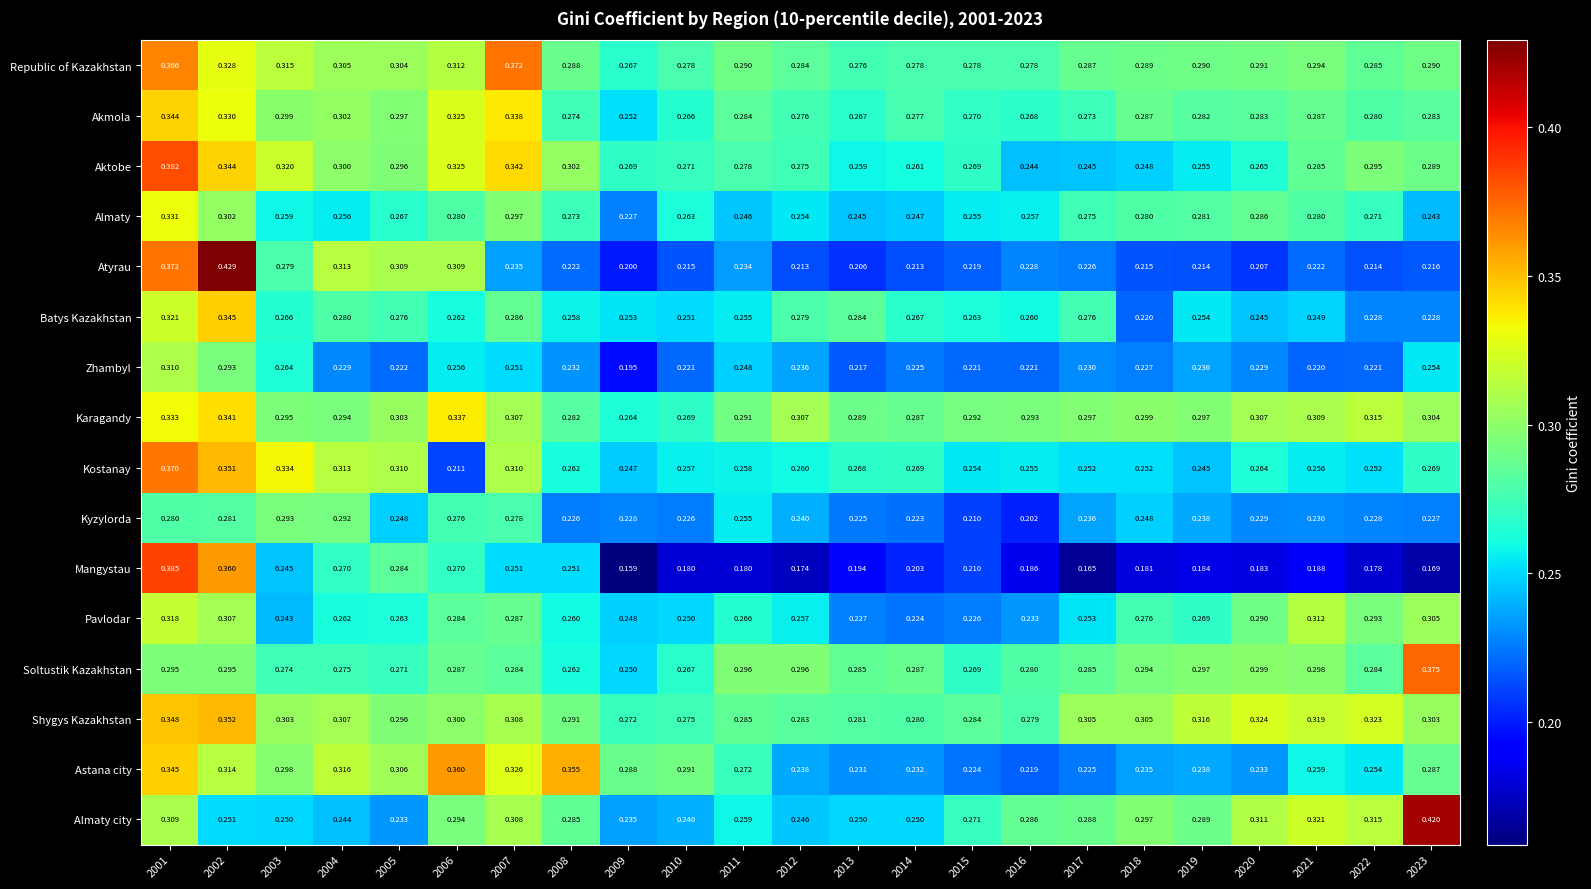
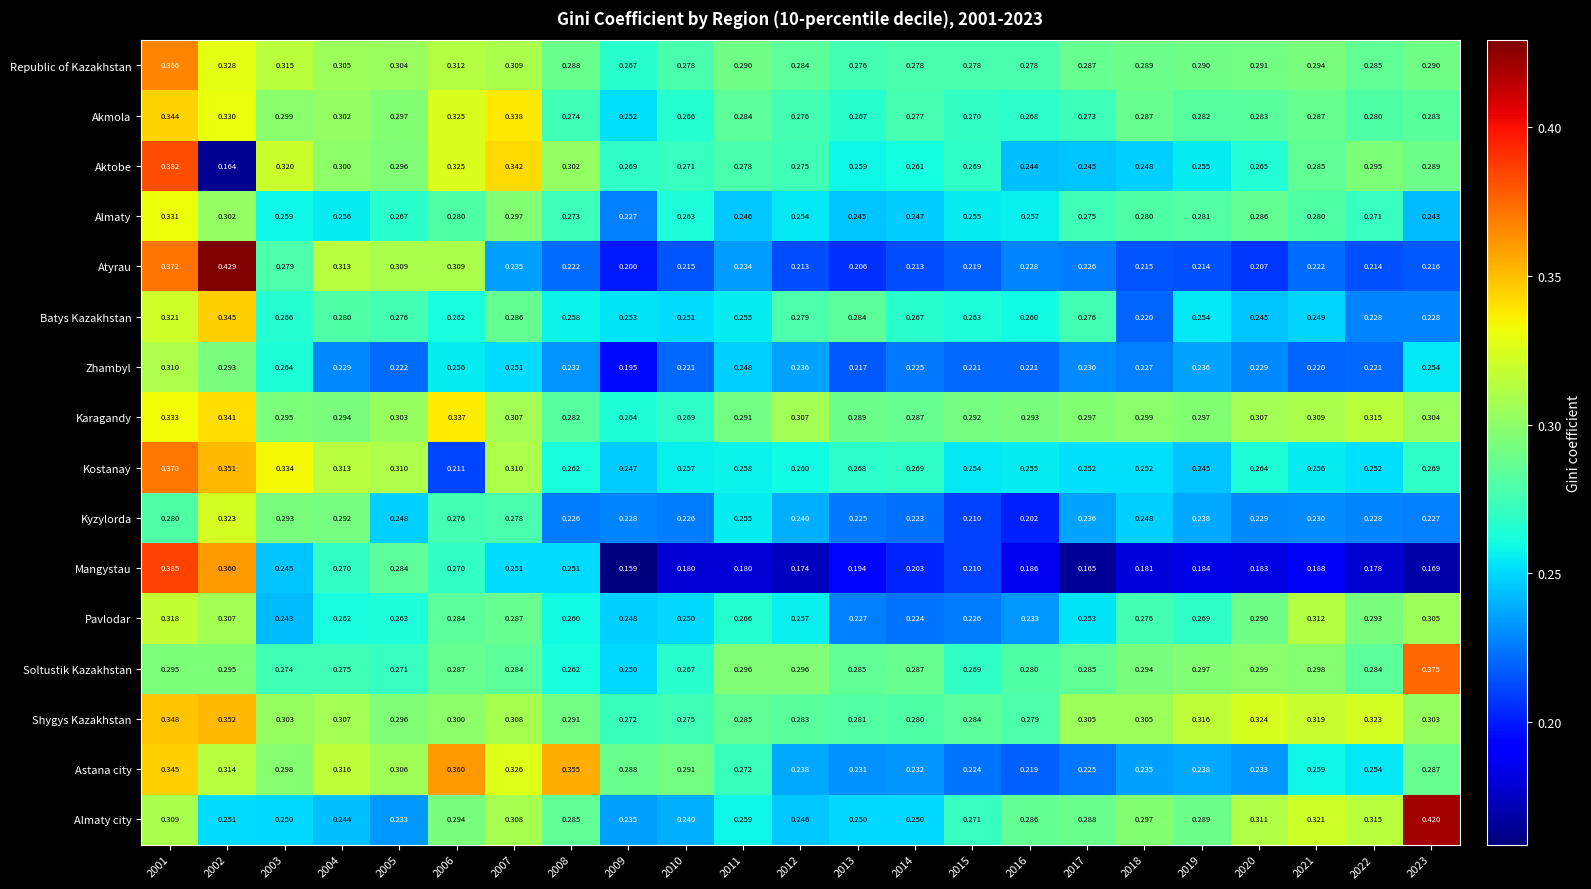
Republic of Kazakhstan, 2007: 0.372 -> 0.309
Aktobe, 2002: 0.344 -> 0.164
Kyzylorda, 2002: 0.281 -> 0.323
